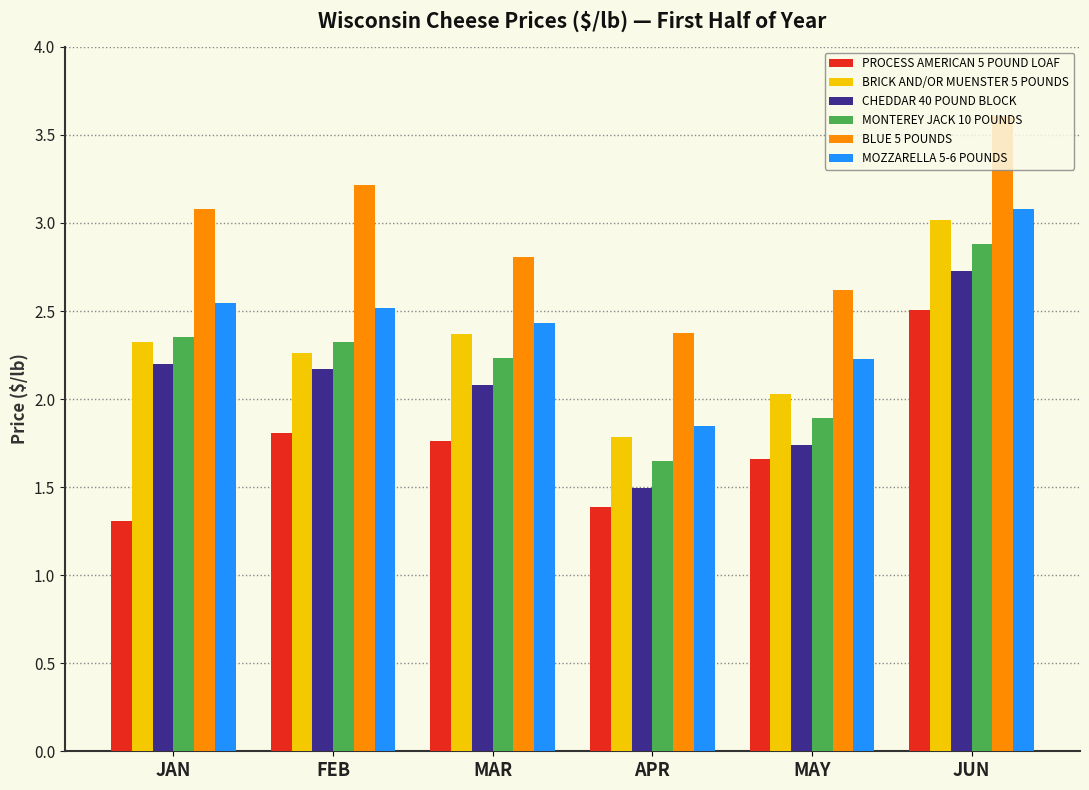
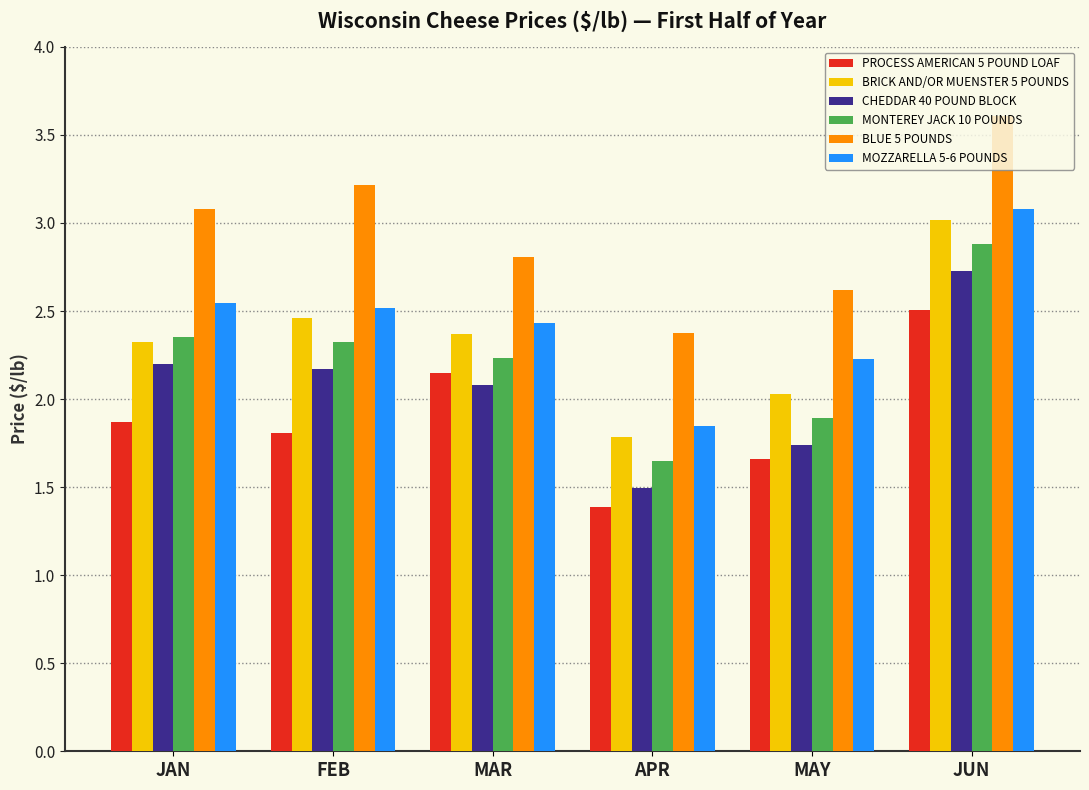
PROCESS AMERICAN 5 POUND LOAF, JAN: 1.31 -> 1.87
BRICK AND/OR MUENSTER 5 POUNDS, FEB: 2.26 -> 2.46
PROCESS AMERICAN 5 POUND LOAF, MAR: 1.76 -> 2.15
